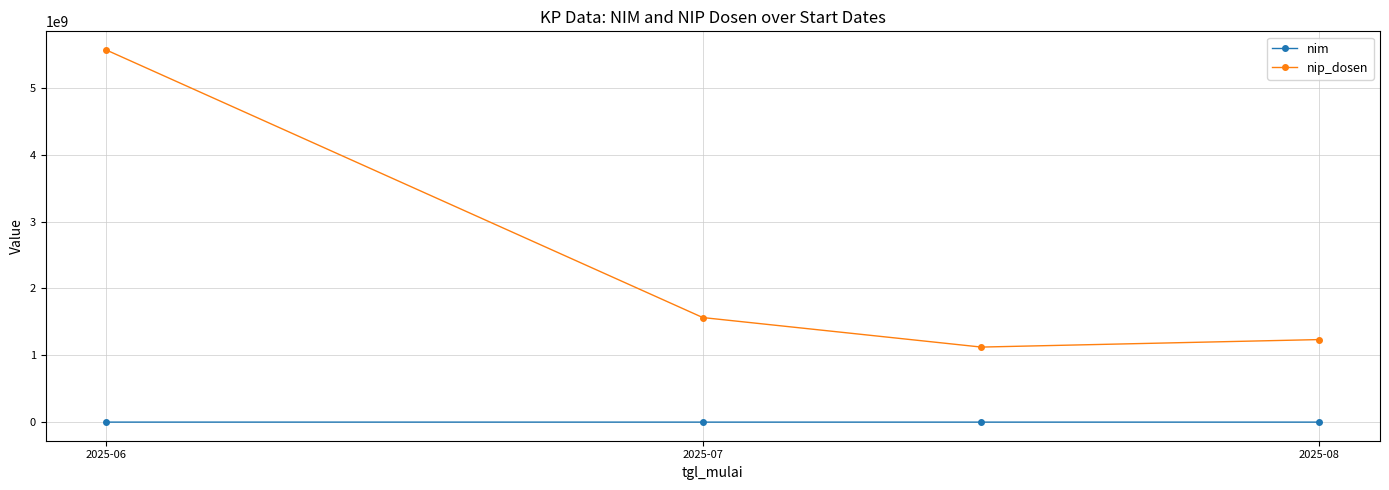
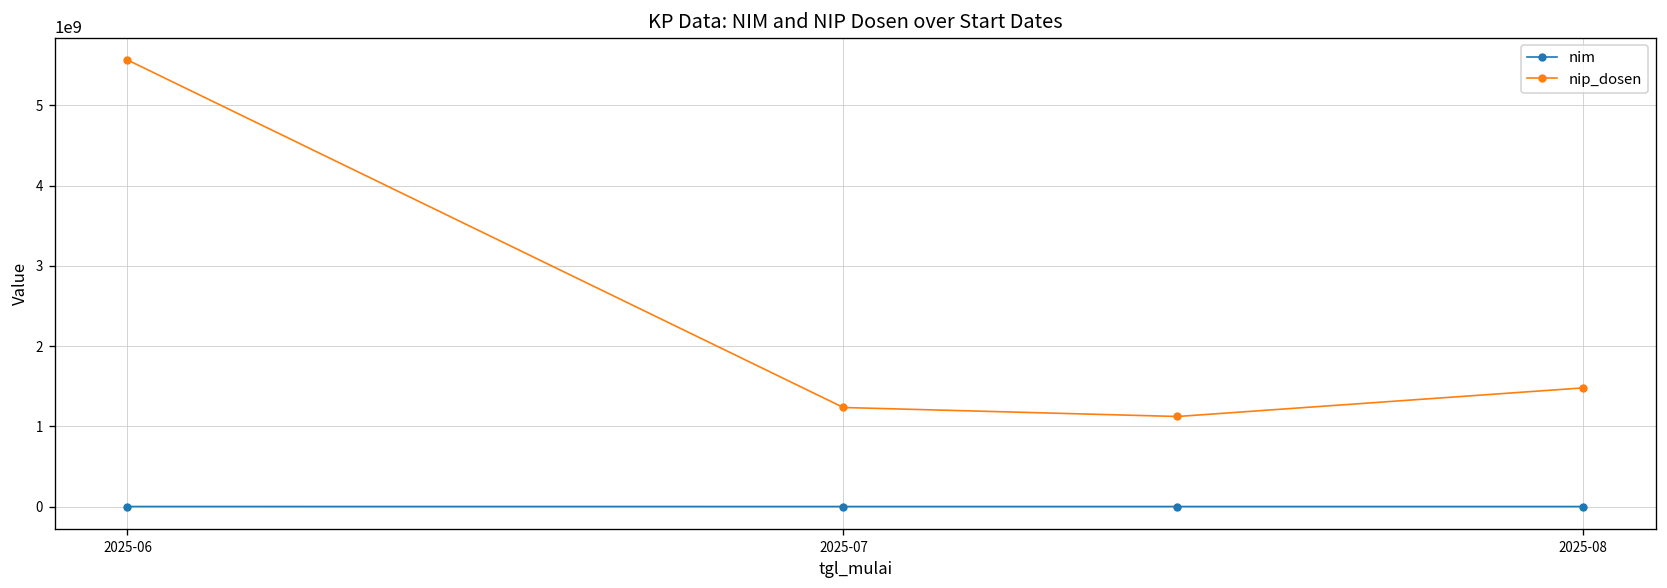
nip_dosen, 2025-07: 1600000000 -> 1200000000
nip_dosen, 2025-08: 1200000000 -> 1500000000
